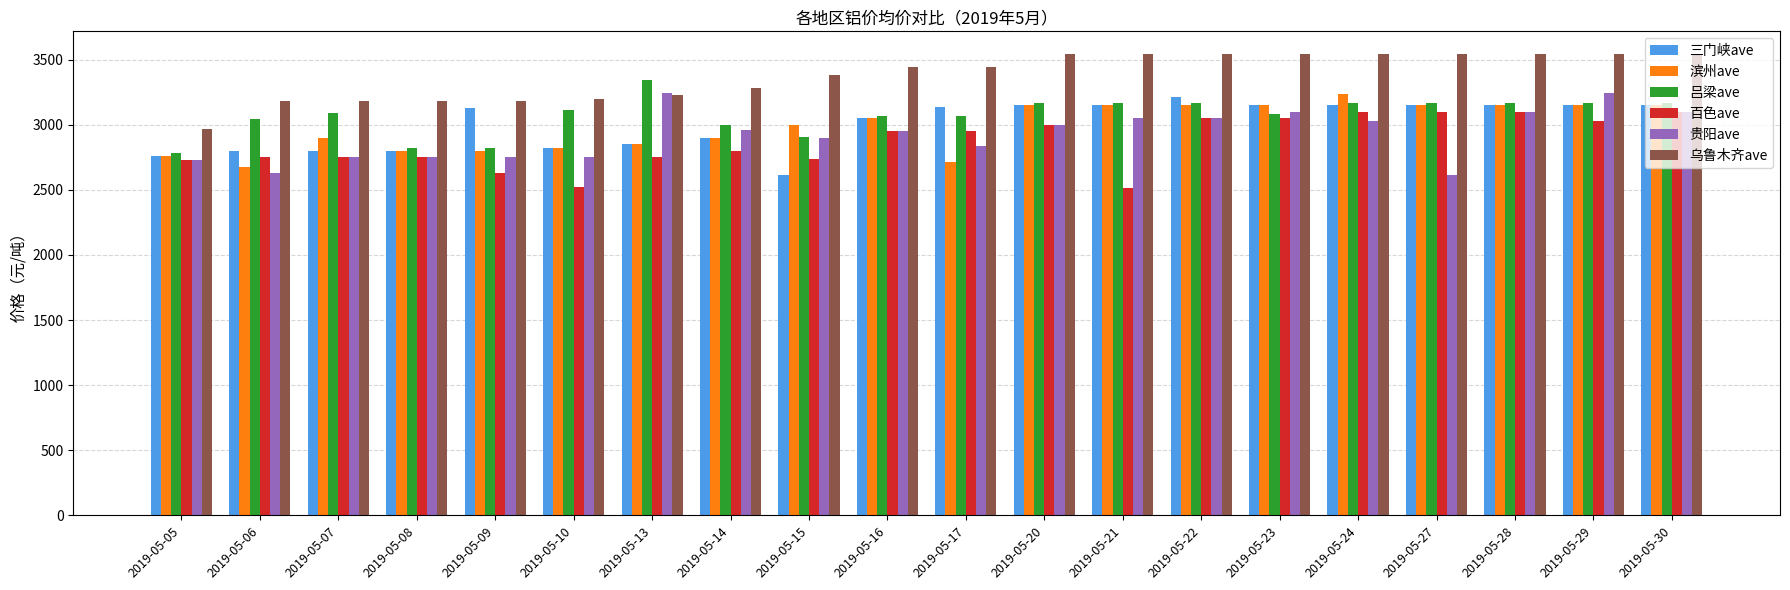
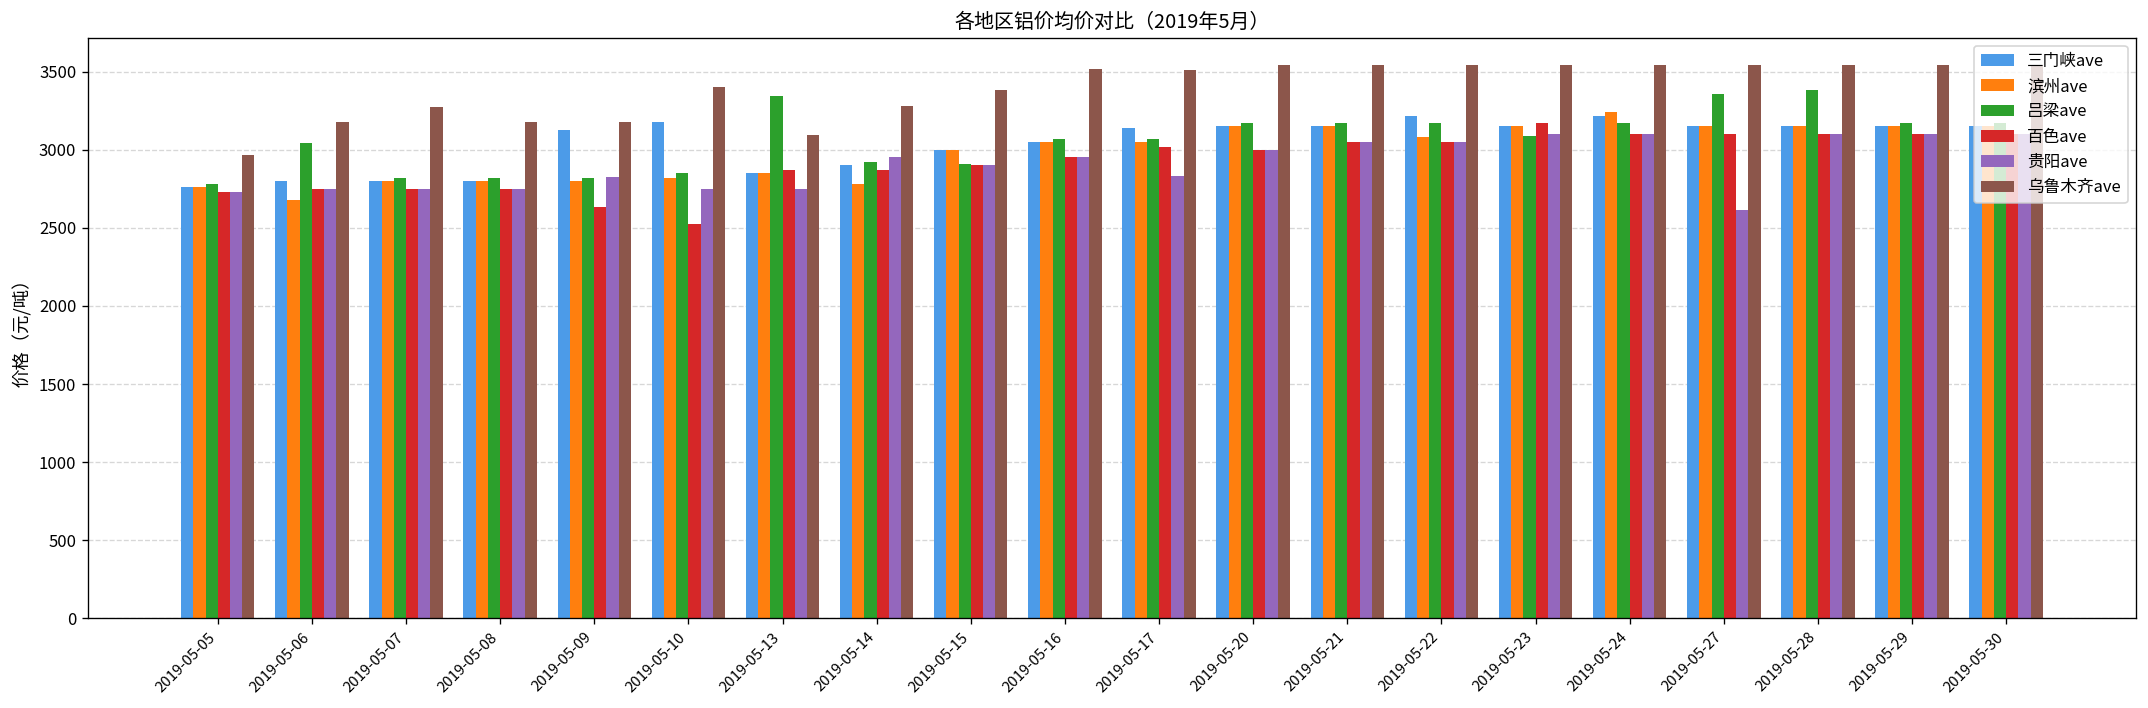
贵阳ave, 2019-05-06: 2630 -> 2750
滨州ave, 2019-05-07: 2900 -> 2800
吕梁ave, 2019-05-07: 3090 -> 2820
乌鲁木齐ave, 2019-05-07: 3180 -> 3270
贵阳ave, 2019-05-09: 2750 -> 2820
三门峡ave, 2019-05-10: 2820 -> 3180
吕梁ave, 2019-05-10: 3120 -> 2850
乌鲁木齐ave, 2019-05-10: 3200 -> 3400
百色ave, 2019-05-13: 2750 -> 2870
贵阳ave, 2019-05-13: 3240 -> 2750
乌鲁木齐ave, 2019-05-13: 3230 -> 3100
滨州ave, 2019-05-14: 2900 -> 2780
吕梁ave, 2019-05-14: 2990 -> 2920
百色ave, 2019-05-14: 2800 -> 2870
三门峡ave, 2019-05-15: 2610 -> 3000
百色ave, 2019-05-15: 2740 -> 2900
乌鲁木齐ave, 2019-05-16: 3440 -> 3520
滨州ave, 2019-05-17: 2710 -> 3050
百色ave, 2019-05-17: 2950 -> 3020
乌鲁木齐ave, 2019-05-17: 3440 -> 3510
百色ave, 2019-05-21: 2510 -> 3050
滨州ave, 2019-05-22: 3150 -> 3080
百色ave, 2019-05-23: 3050 -> 3170
三门峡ave, 2019-05-24: 3150 -> 3220
贵阳ave, 2019-05-24: 3030 -> 3100
吕梁ave, 2019-05-27: 3170 -> 3360
吕梁ave, 2019-05-28: 3170 -> 3380
百色ave, 2019-05-29: 3030 -> 3100
贵阳ave, 2019-05-29: 3240 -> 3100
